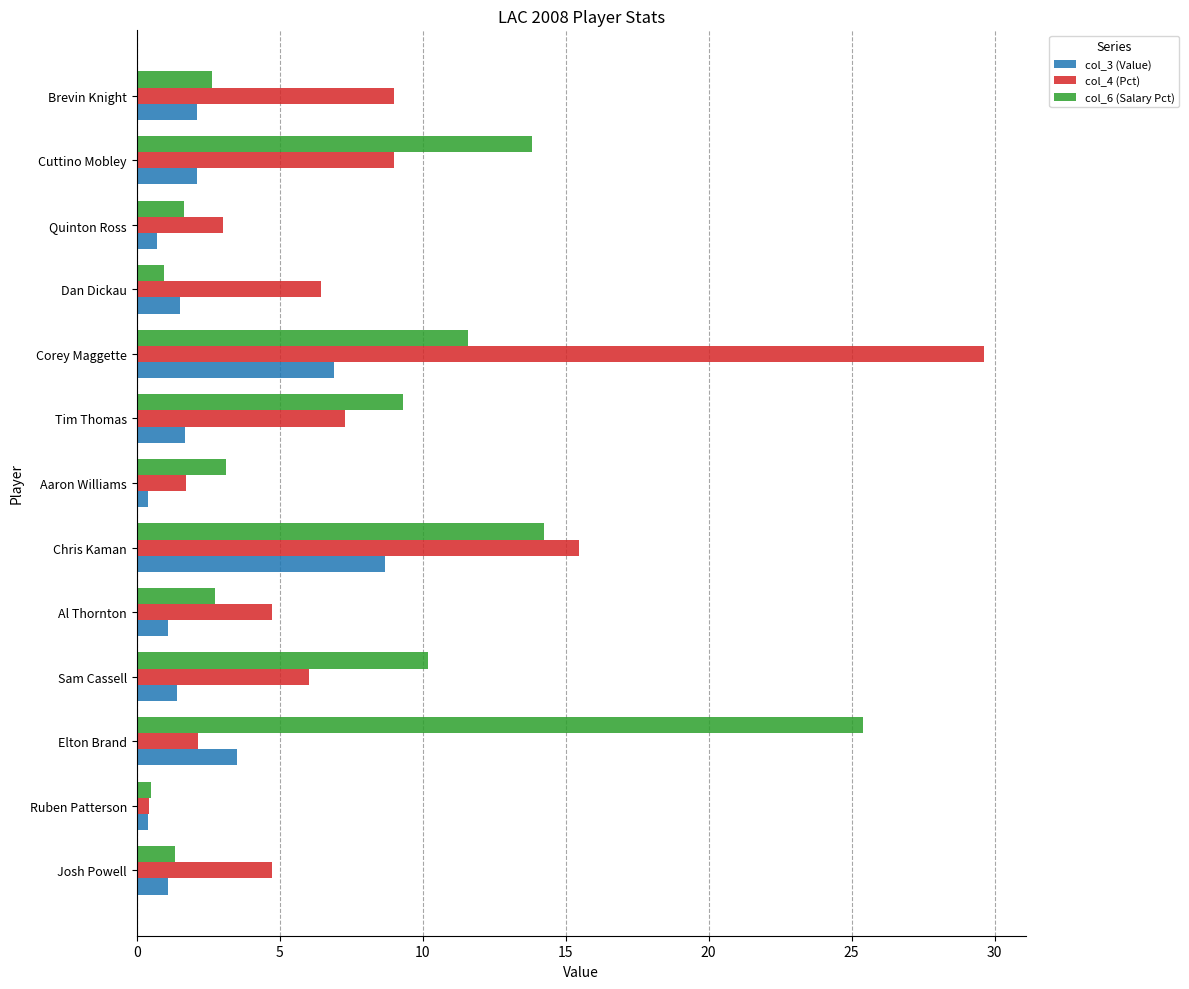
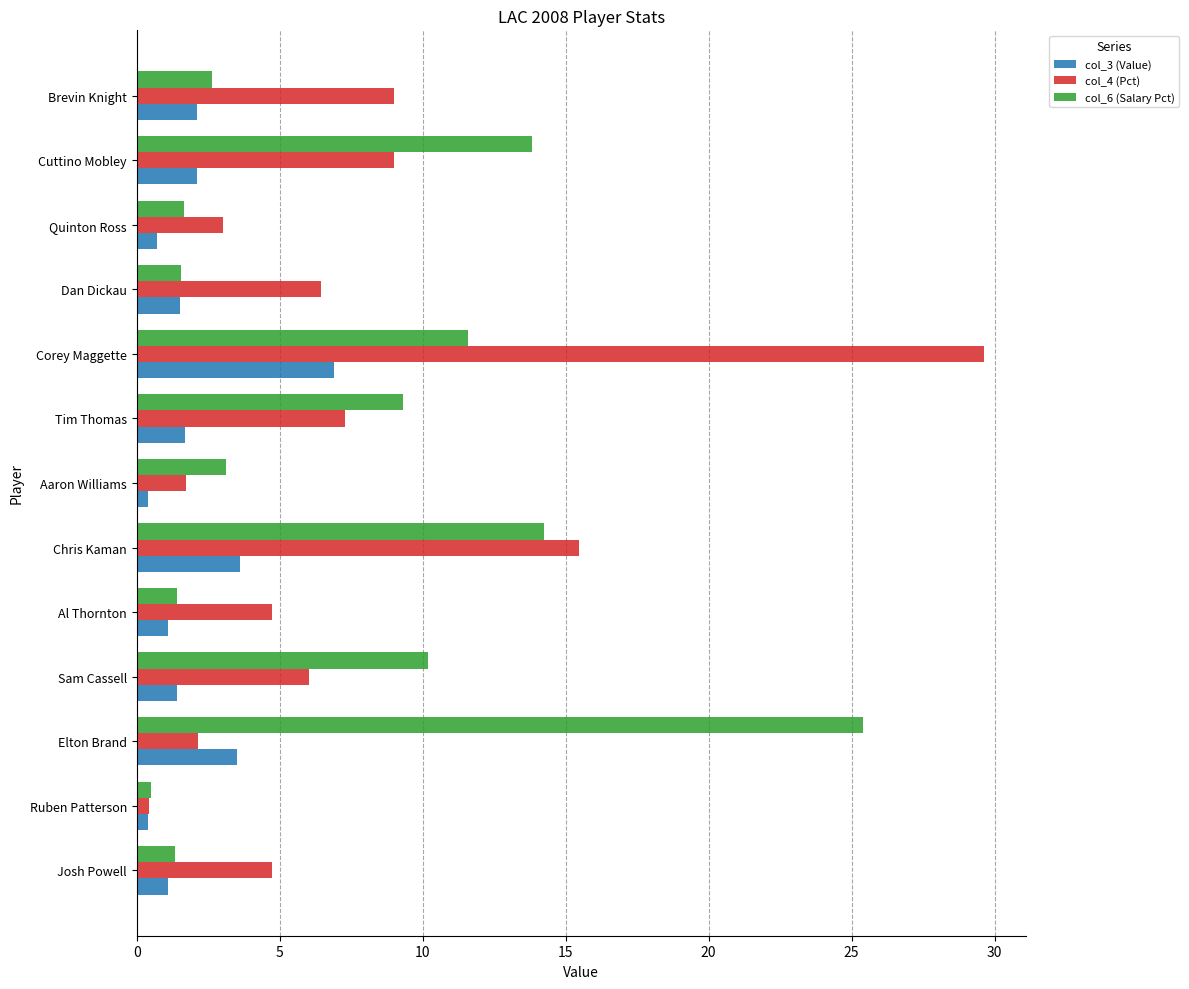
col_6 (Salary Pct), Dan Dickau: 1.0 -> 1.5
col_3 (Value), Chris Kaman: 8.7 -> 3.6
col_6 (Salary Pct), Al Thornton: 2.7 -> 1.4
